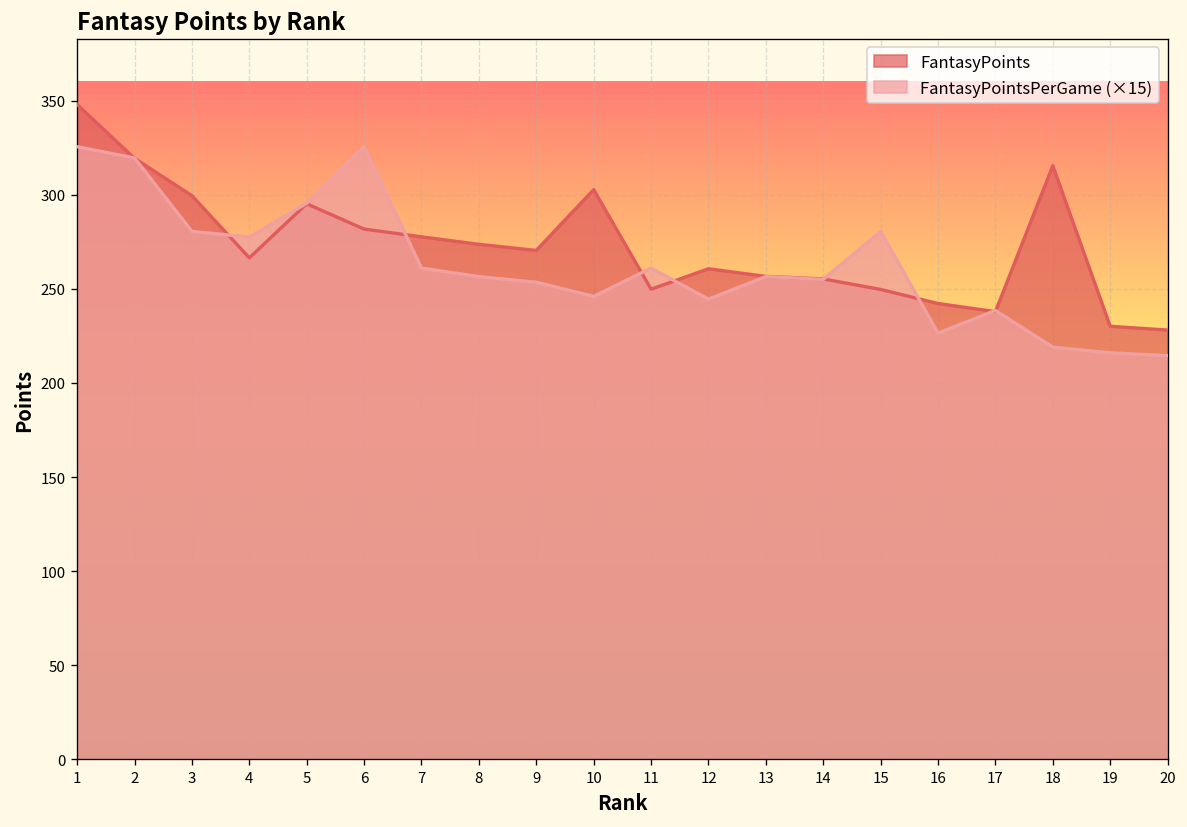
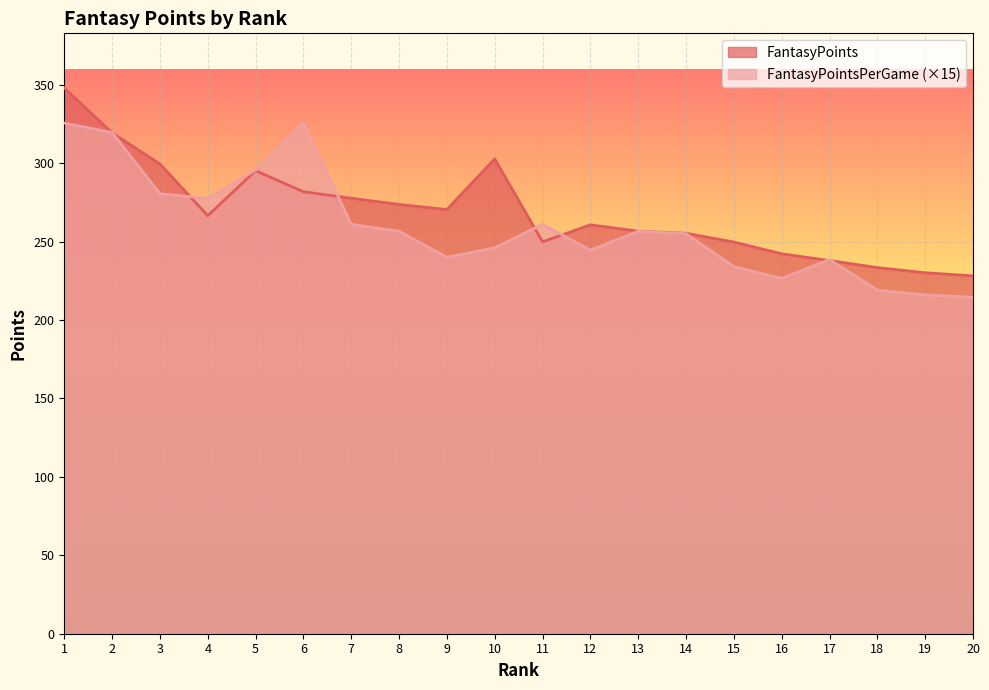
FantasyPointsPerGame (×15), 9: 253 -> 240
FantasyPointsPerGame (×15), 15: 281 -> 234
FantasyPoints, 18: 315 -> 233
